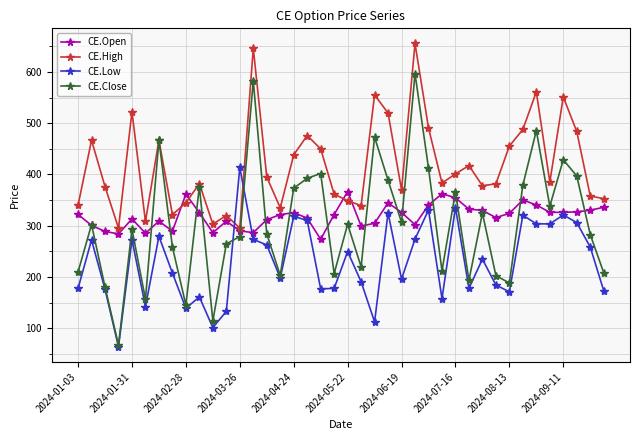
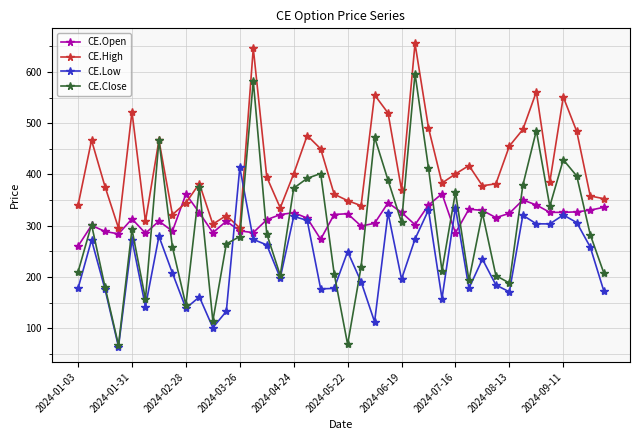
CE.Open, 2024-01-03: 320 -> 260
CE.High, 2024-04-24: 440 -> 400
CE.Open, 2024-05-22: 370 -> 320
CE.Close, 2024-05-22: 300 -> 70
CE.Open, 2024-07-16: 350 -> 290
